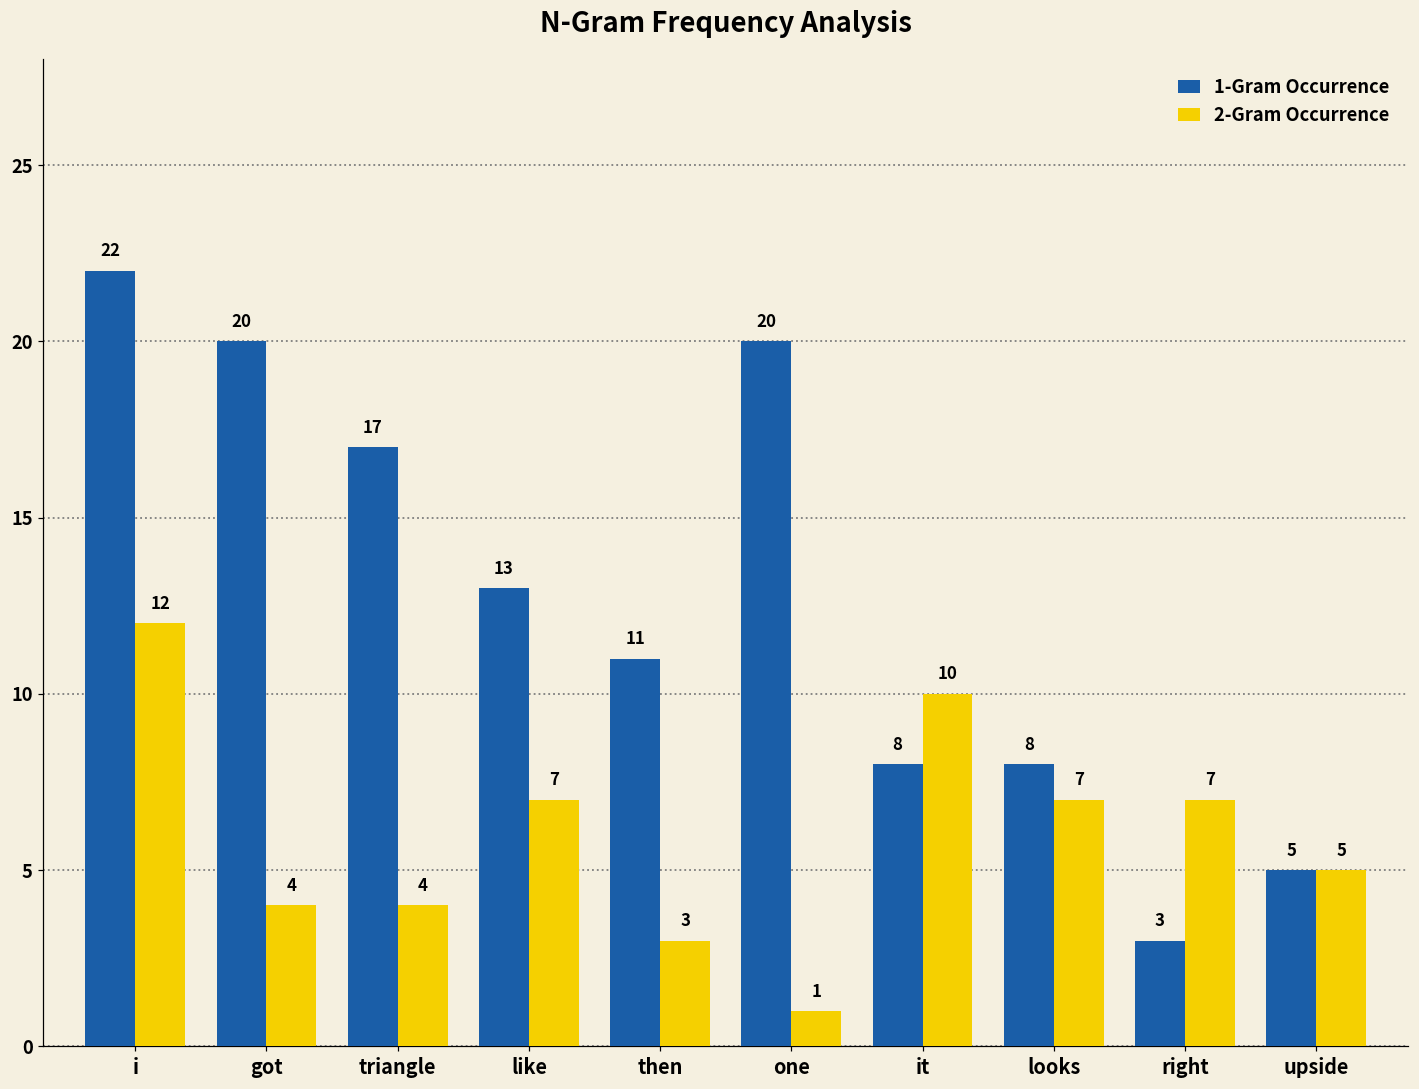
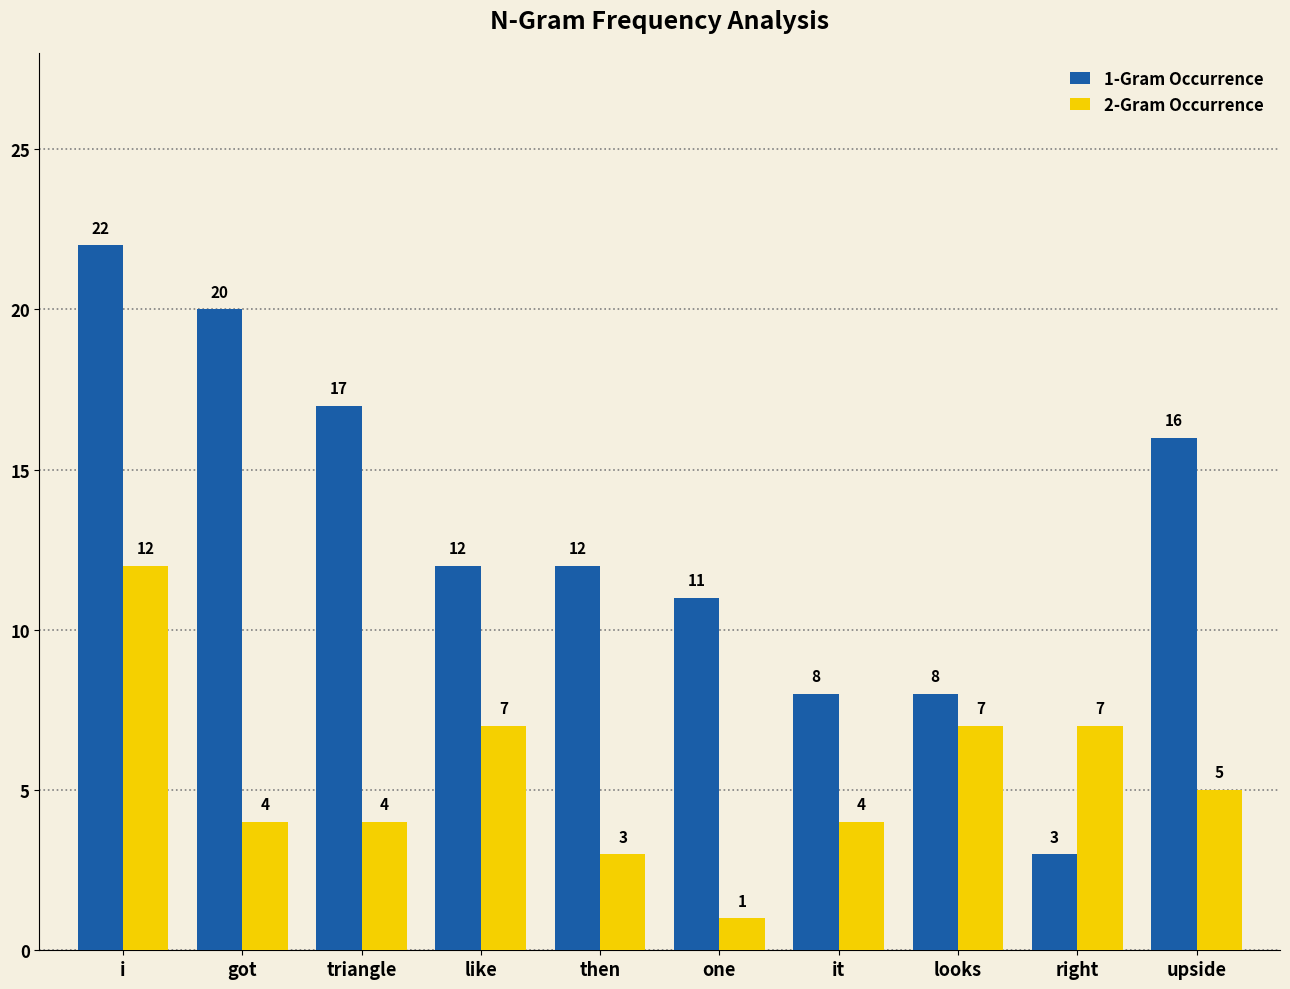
1-Gram Occurrence, like: 13 -> 12
1-Gram Occurrence, then: 11 -> 12
1-Gram Occurrence, one: 20 -> 11
2-Gram Occurrence, it: 10 -> 4
1-Gram Occurrence, upside: 5 -> 16
